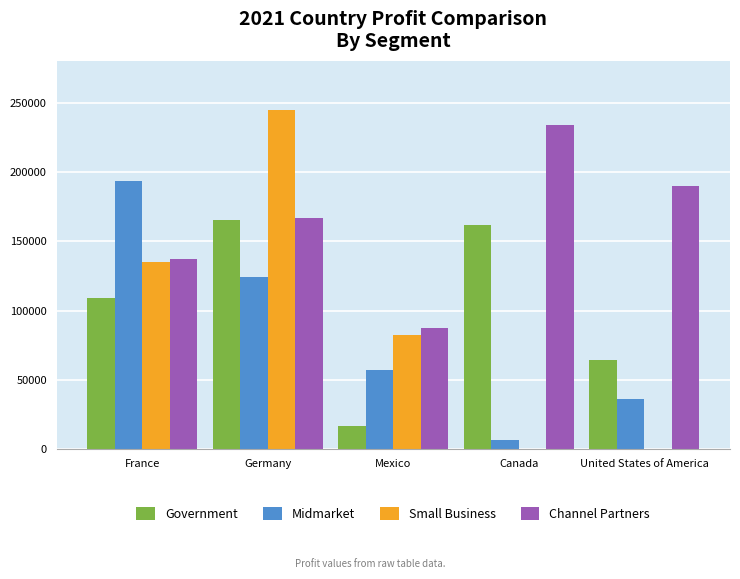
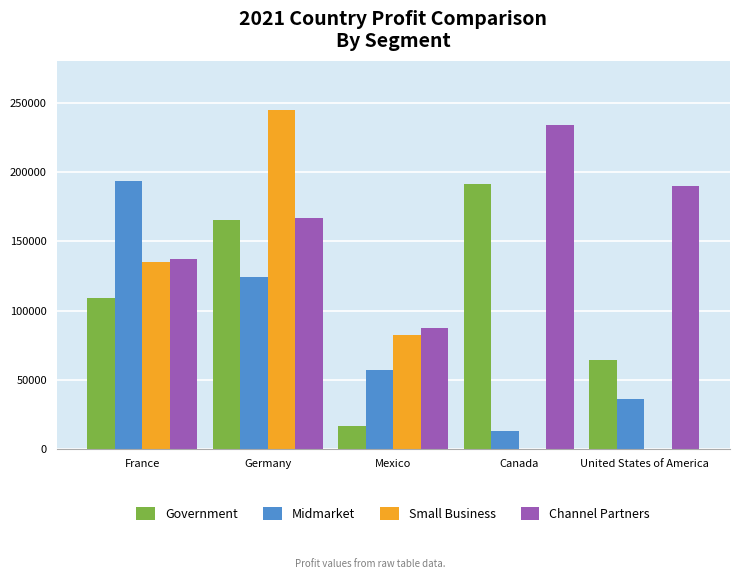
Government, Canada: 161000 -> 191000
Midmarket, Canada: 7000 -> 13000
